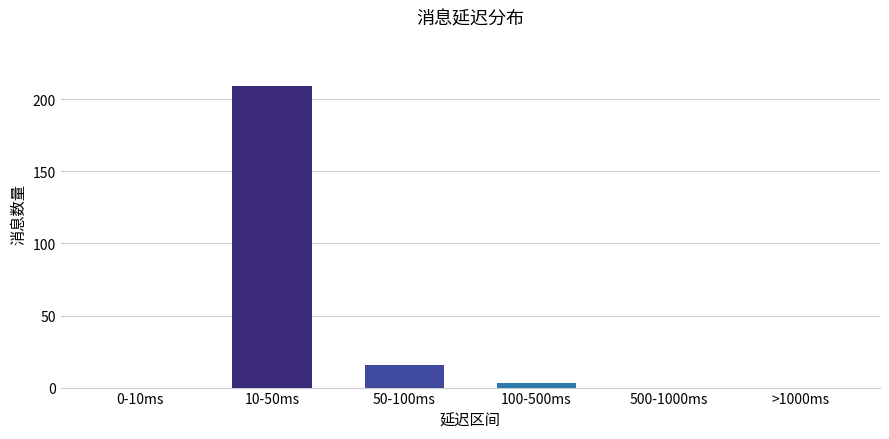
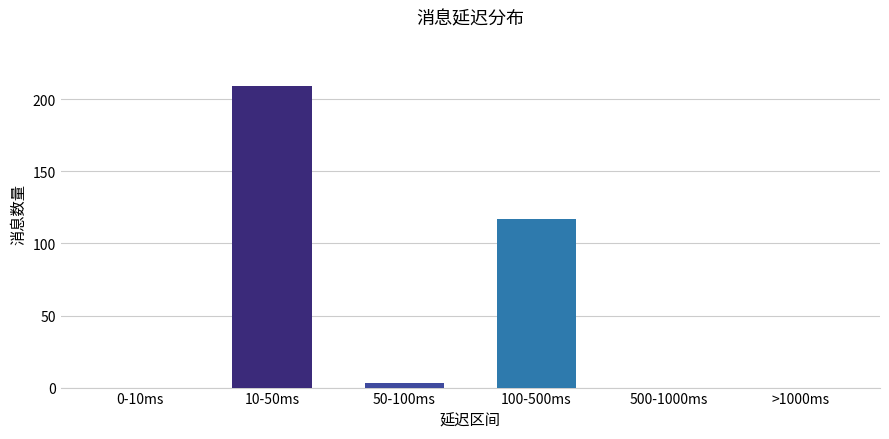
50-100ms: 16 -> 3
100-500ms: 3 -> 117
